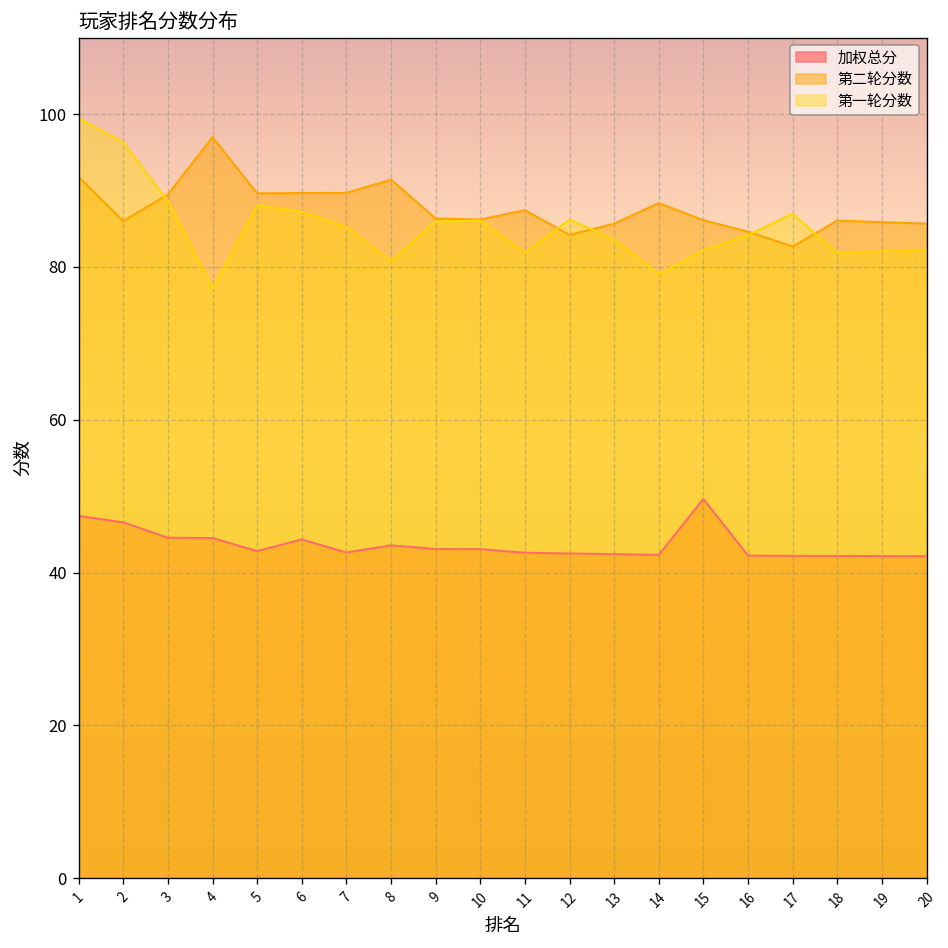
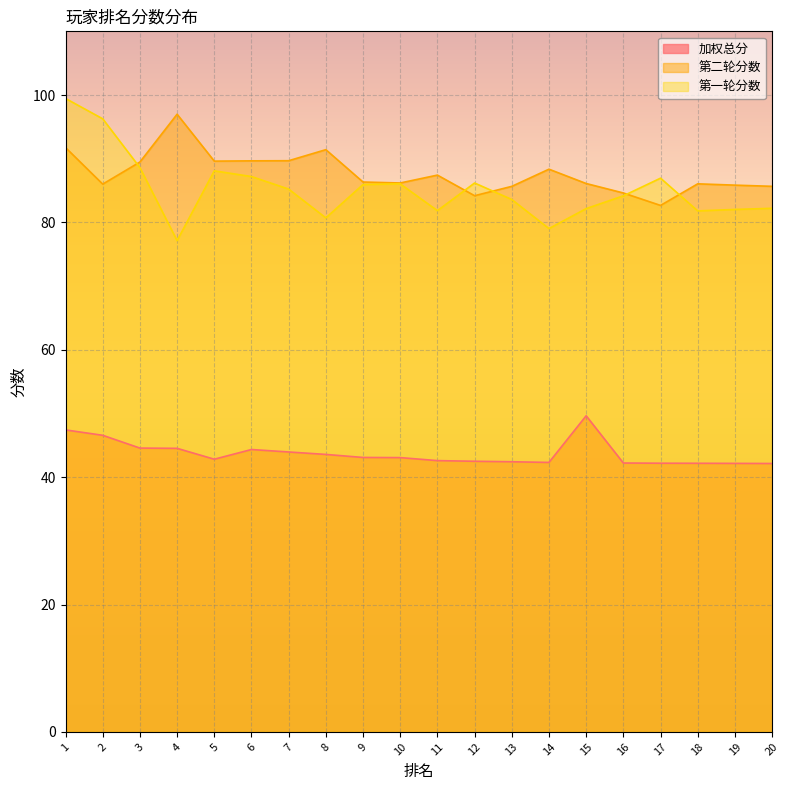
加权总分, 7: 43 -> 44
